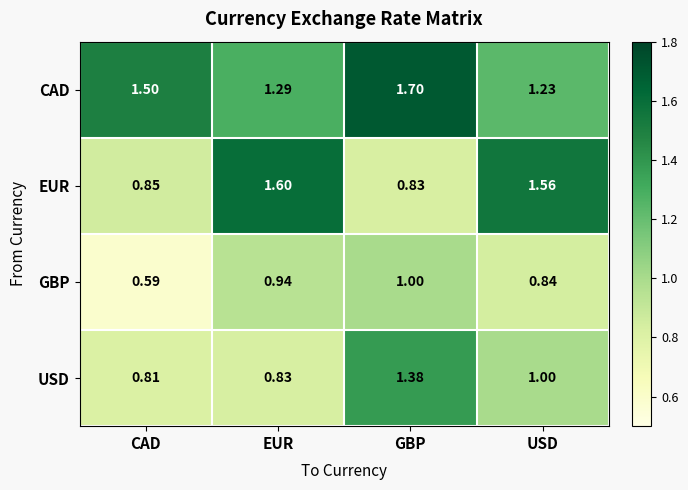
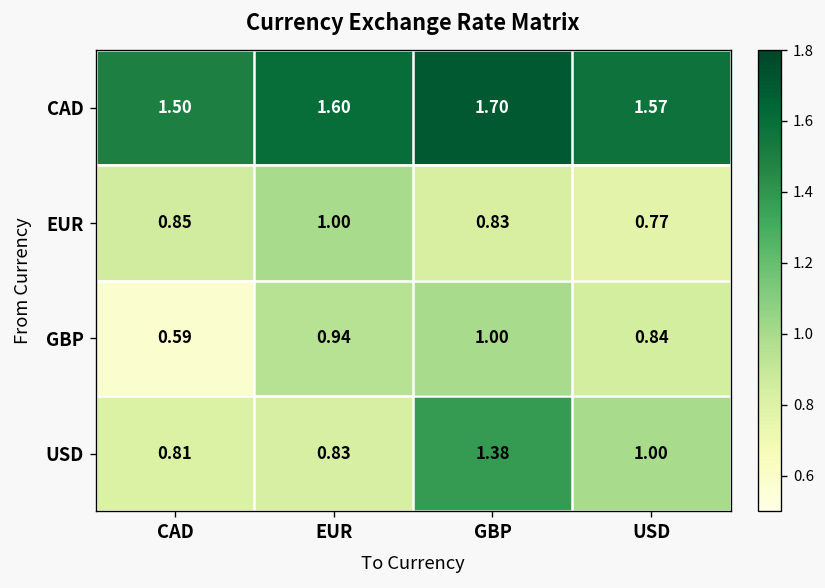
CAD, EUR: 1.29 -> 1.60
CAD, USD: 1.23 -> 1.57
EUR, EUR: 1.60 -> 1.00
EUR, USD: 1.56 -> 0.77
